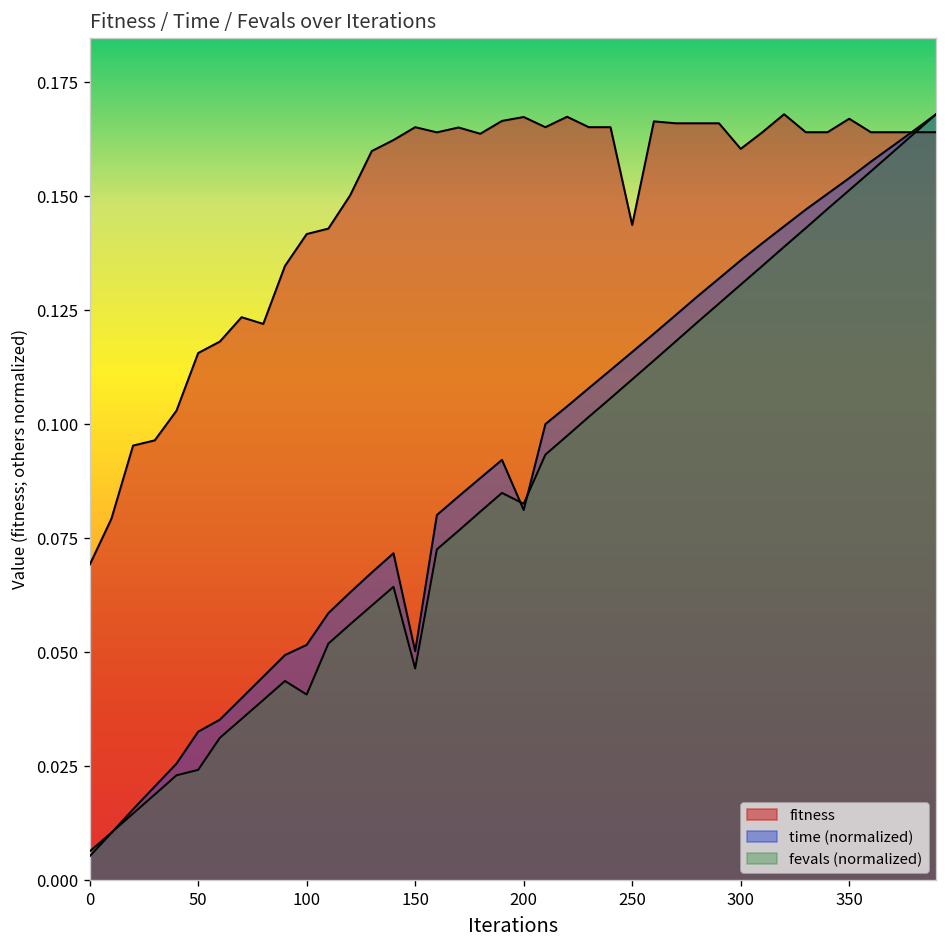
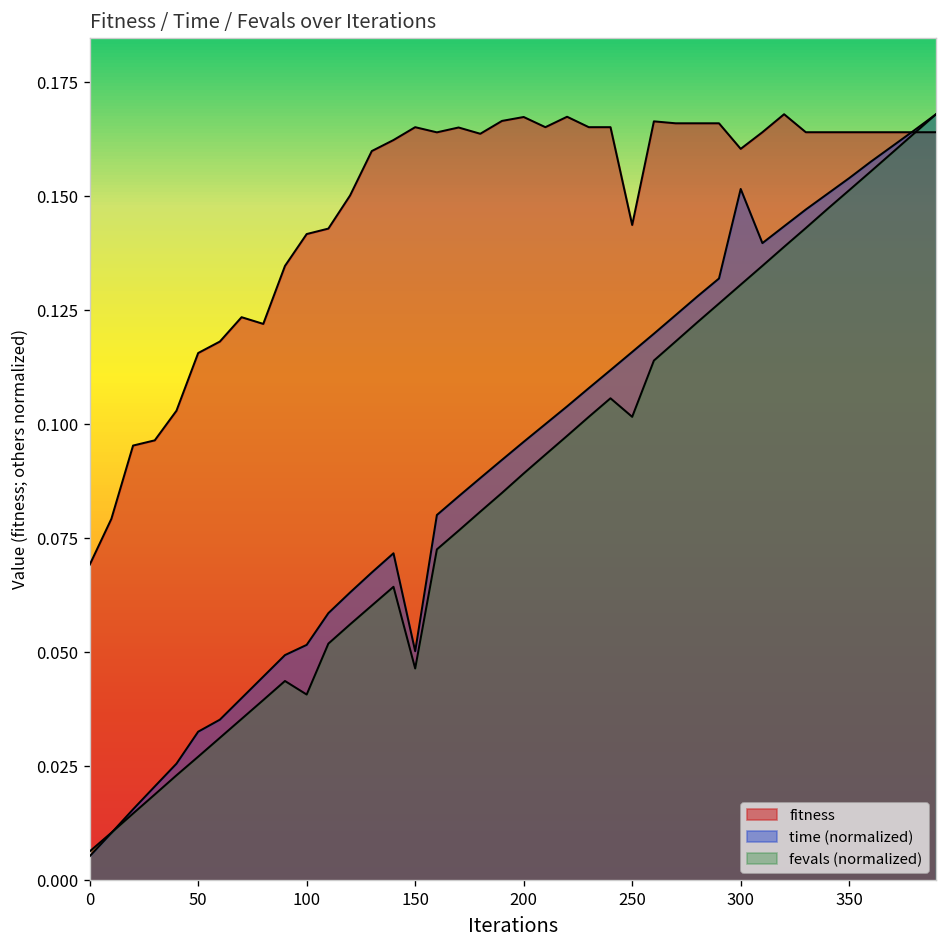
fevals (normalized), 50: 0.024 -> 0.027
time (normalized), 200: 0.081 -> 0.096
fevals (normalized), 200: 0.083 -> 0.089
fevals (normalized), 250: 0.110 -> 0.102
time (normalized), 300: 0.136 -> 0.152
fitness, 350: 0.167 -> 0.164
